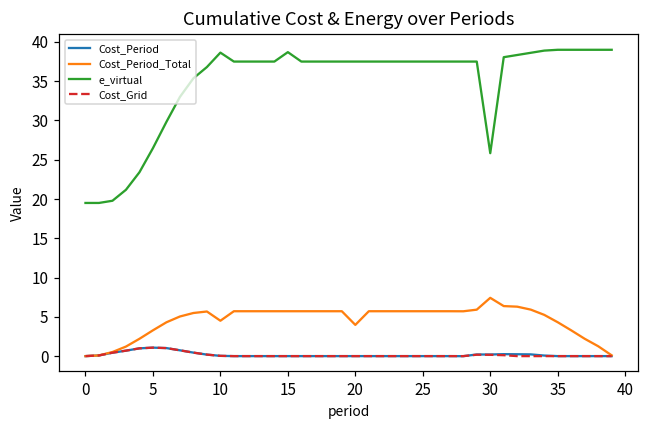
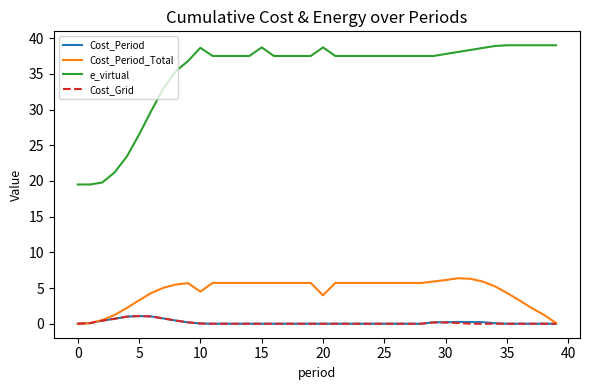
e_virtual, 20: 38 -> 39
Cost_Period_Total, 30: 7 -> 6
e_virtual, 30: 26 -> 38
